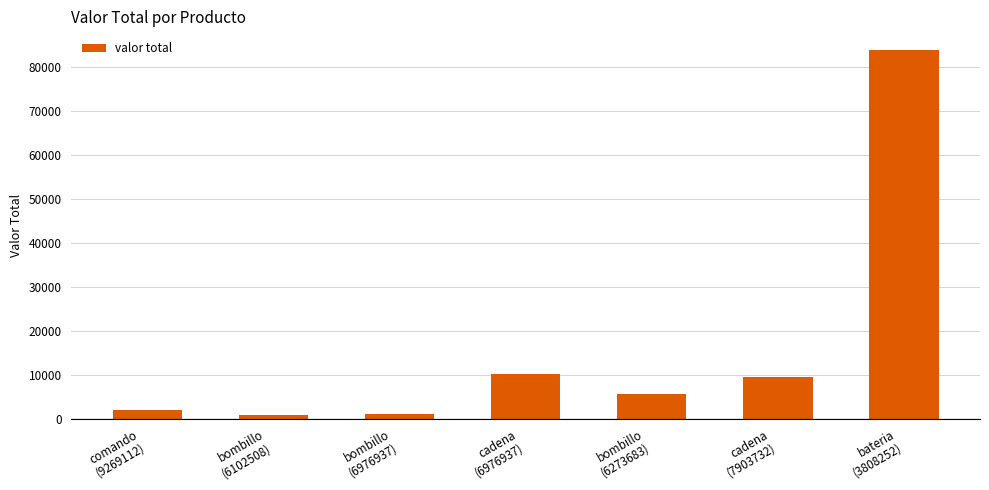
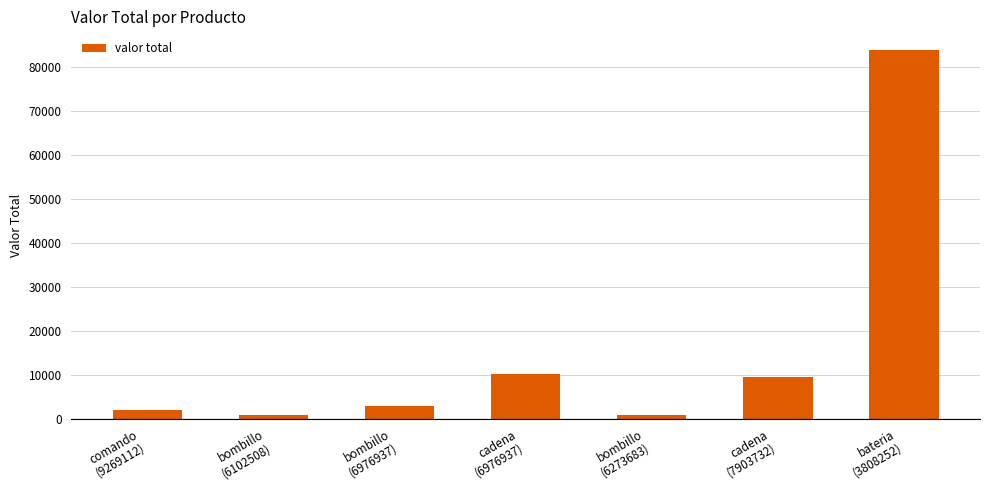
bombillo (6976937): 1000 -> 3000
bombillo (6273683): 6000 -> 1000
